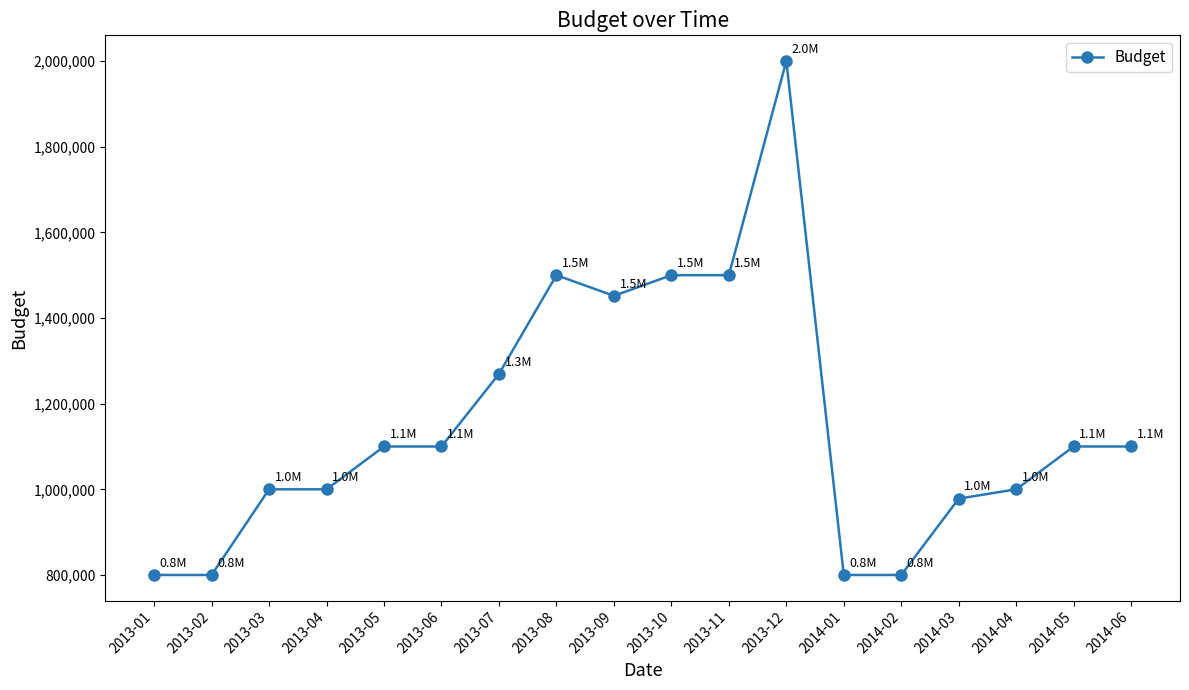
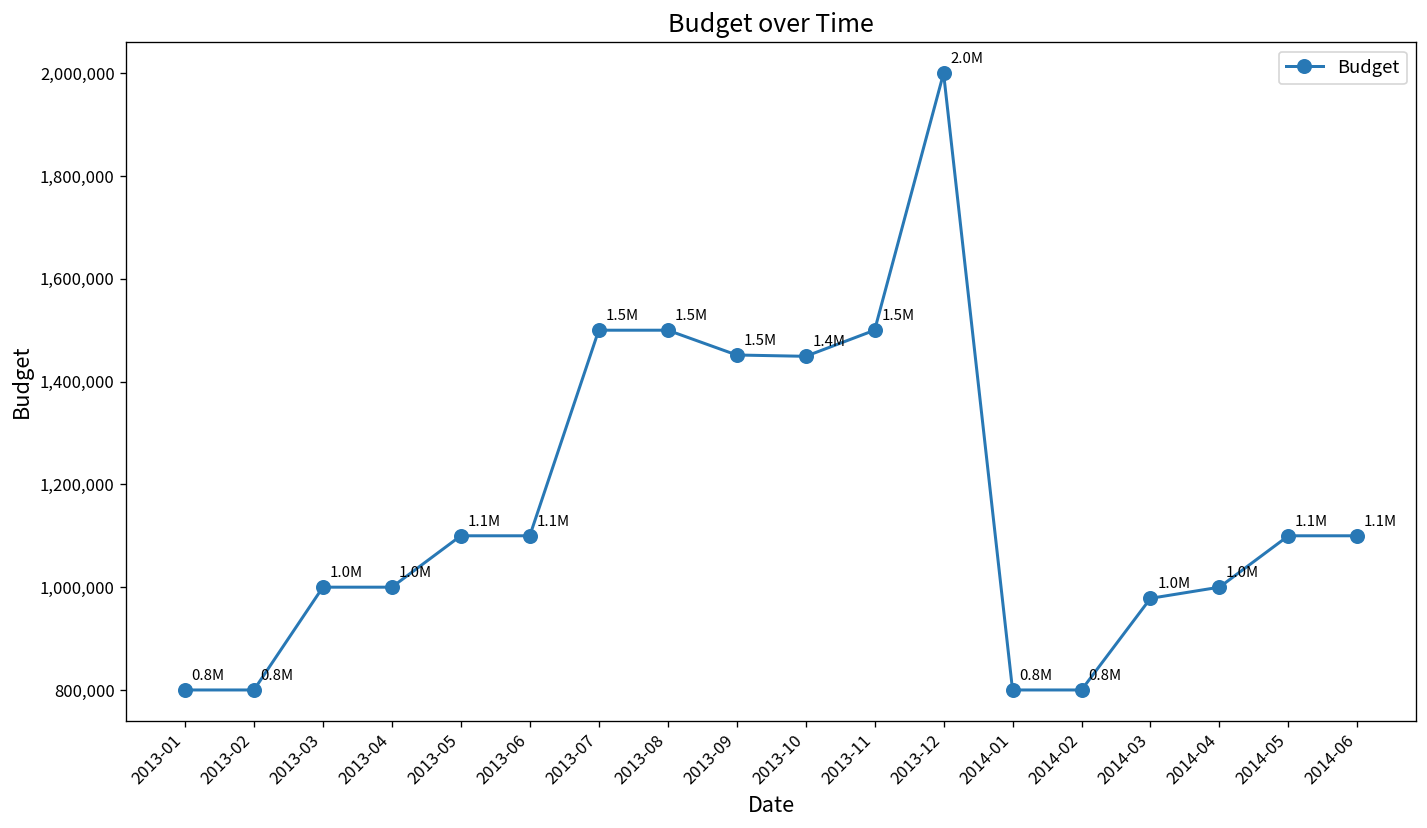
2013-07: 1.3M -> 1.5M
2013-10: 1.5M -> 1.4M
